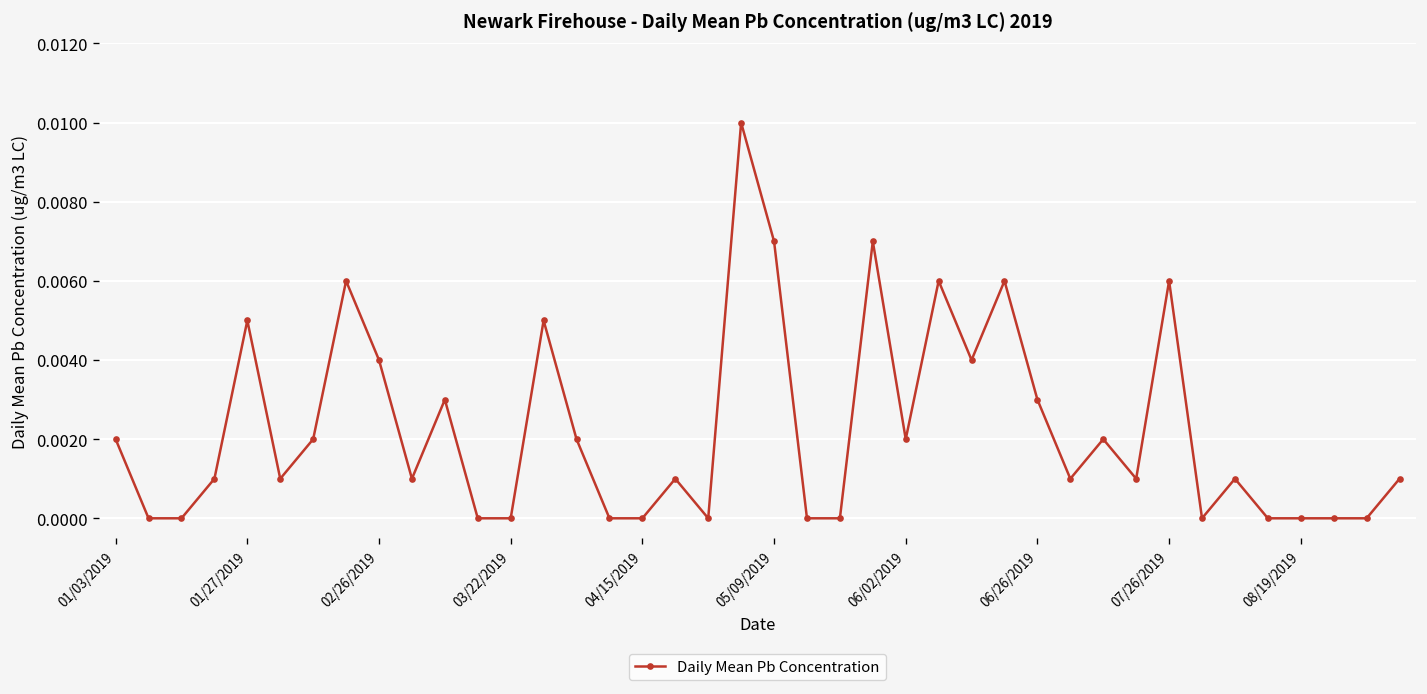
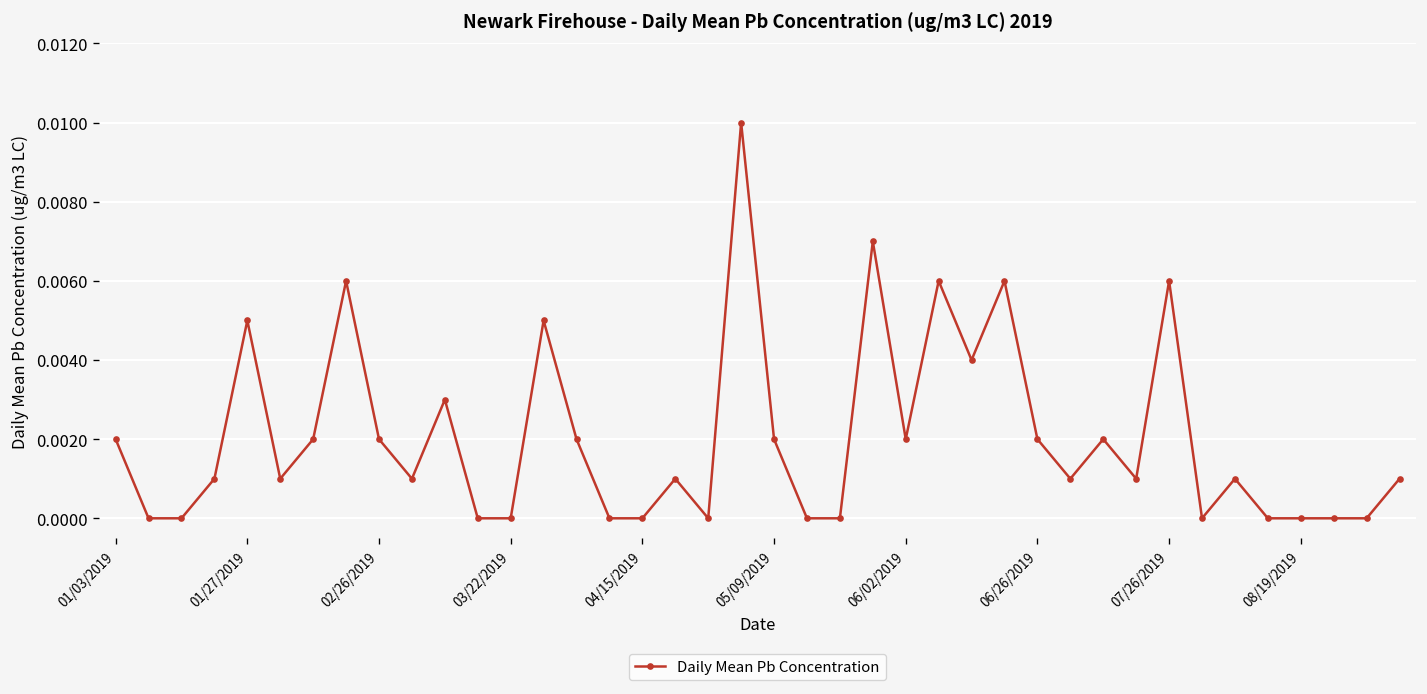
02/26/2019: 0.004 -> 0.002
05/09/2019: 0.007 -> 0.002
06/26/2019: 0.003 -> 0.002
